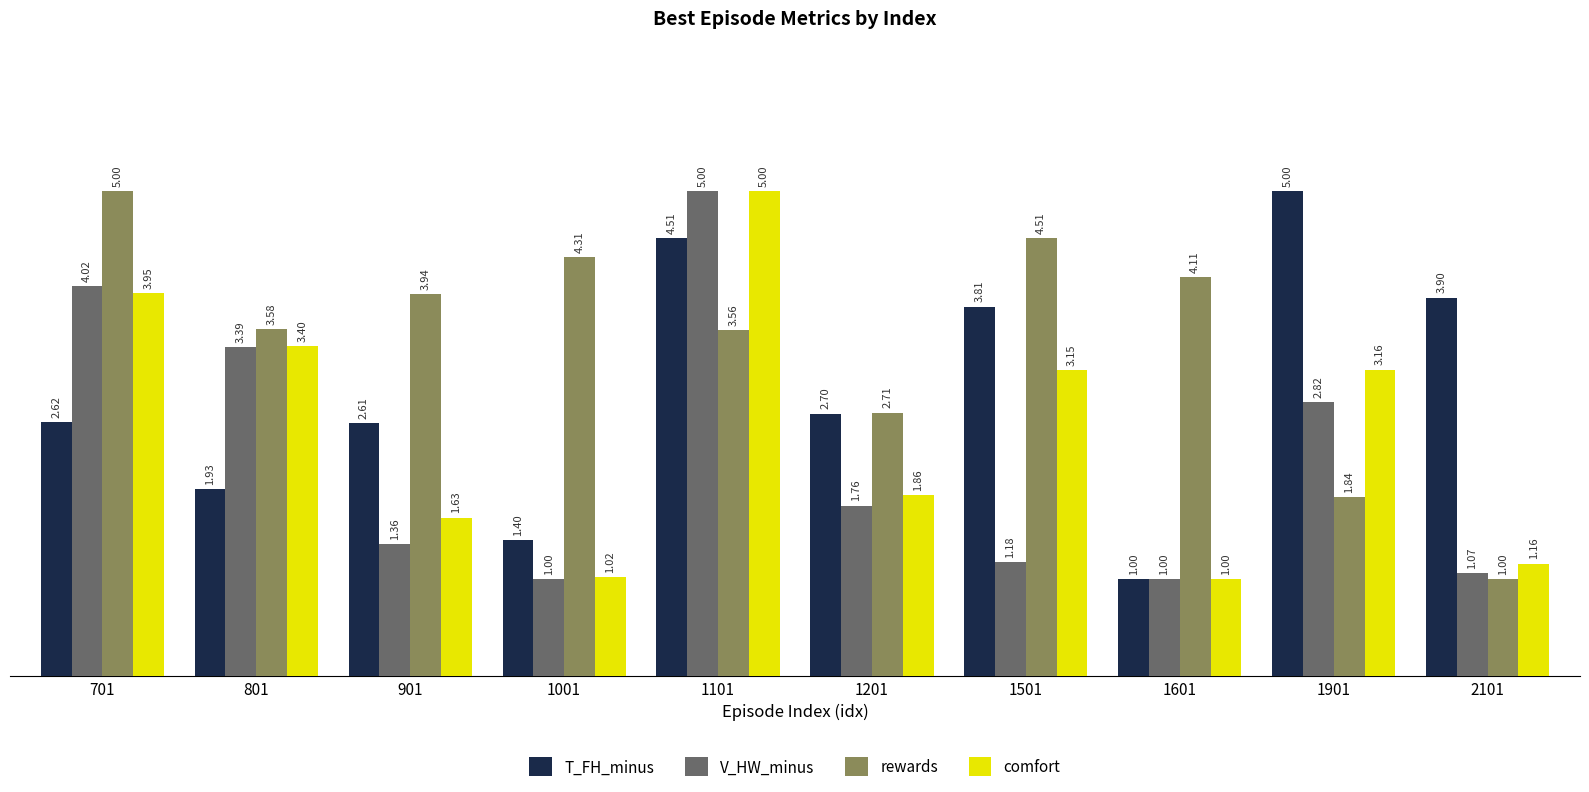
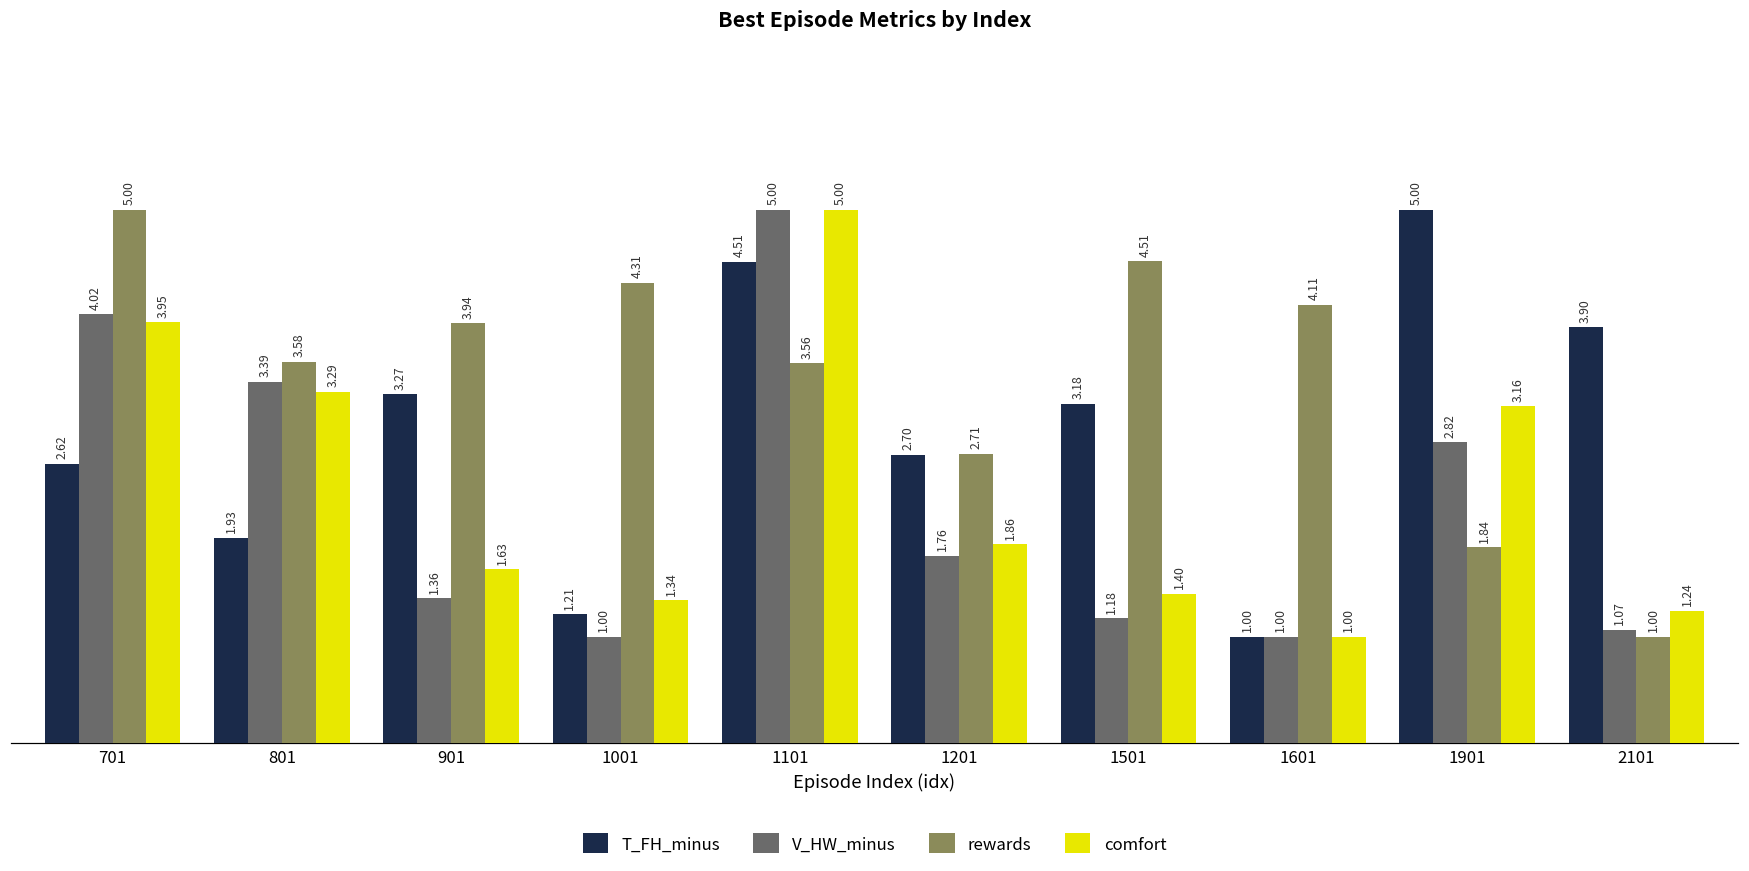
comfort, 801: 3.40 -> 3.29
T_FH_minus, 901: 2.61 -> 3.27
T_FH_minus, 1001: 1.40 -> 1.21
comfort, 1001: 1.02 -> 1.34
T_FH_minus, 1501: 3.81 -> 3.18
comfort, 1501: 3.15 -> 1.40
comfort, 2101: 1.16 -> 1.24
